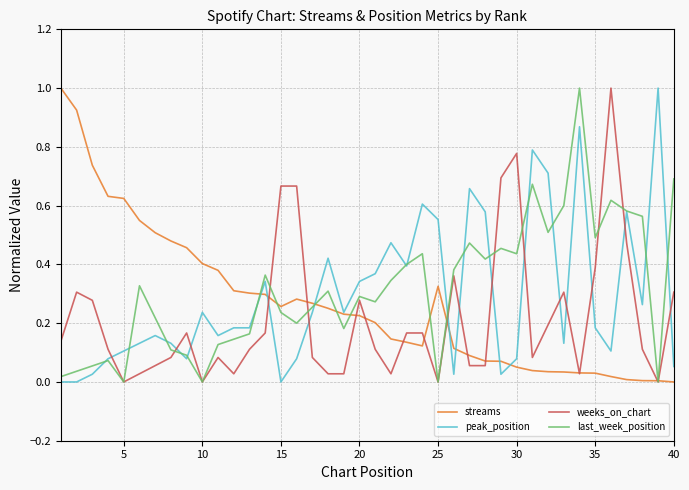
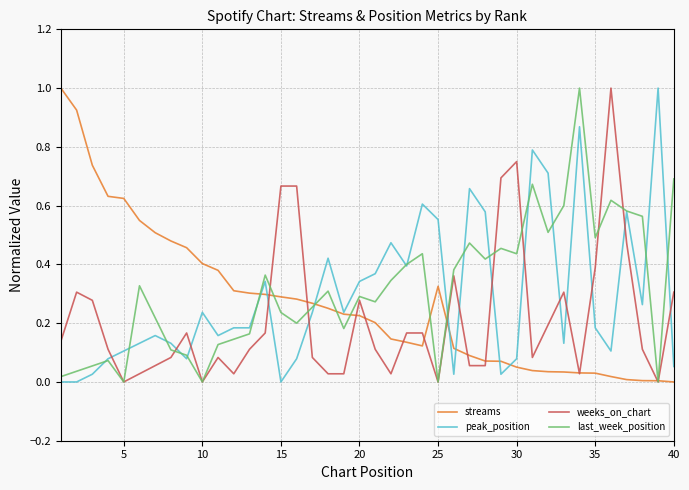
streams, 15: 0.26 -> 0.29
weeks_on_chart, 30: 0.78 -> 0.75
